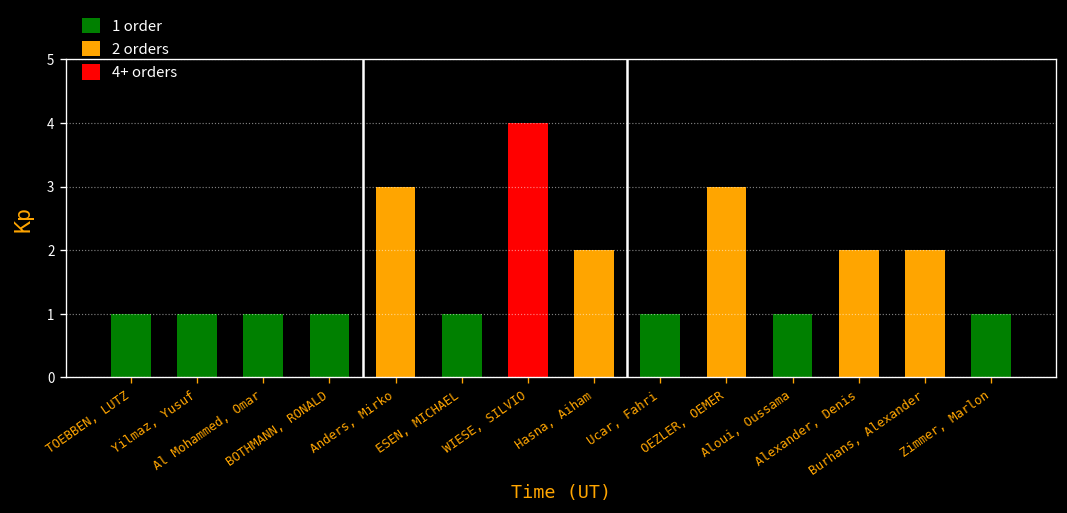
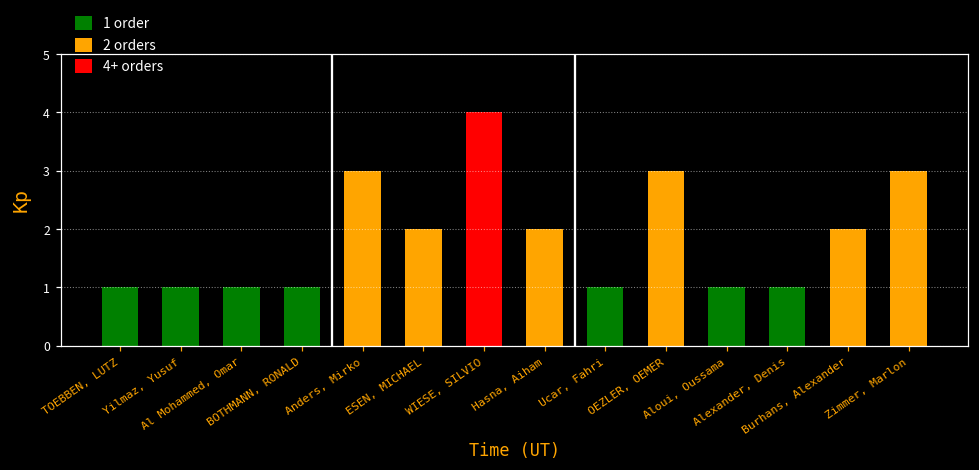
ESEN, MICHAEL: 1 -> 2
Alexander, Denis: 2 -> 1
Zimmer, Marlon: 1 -> 3
